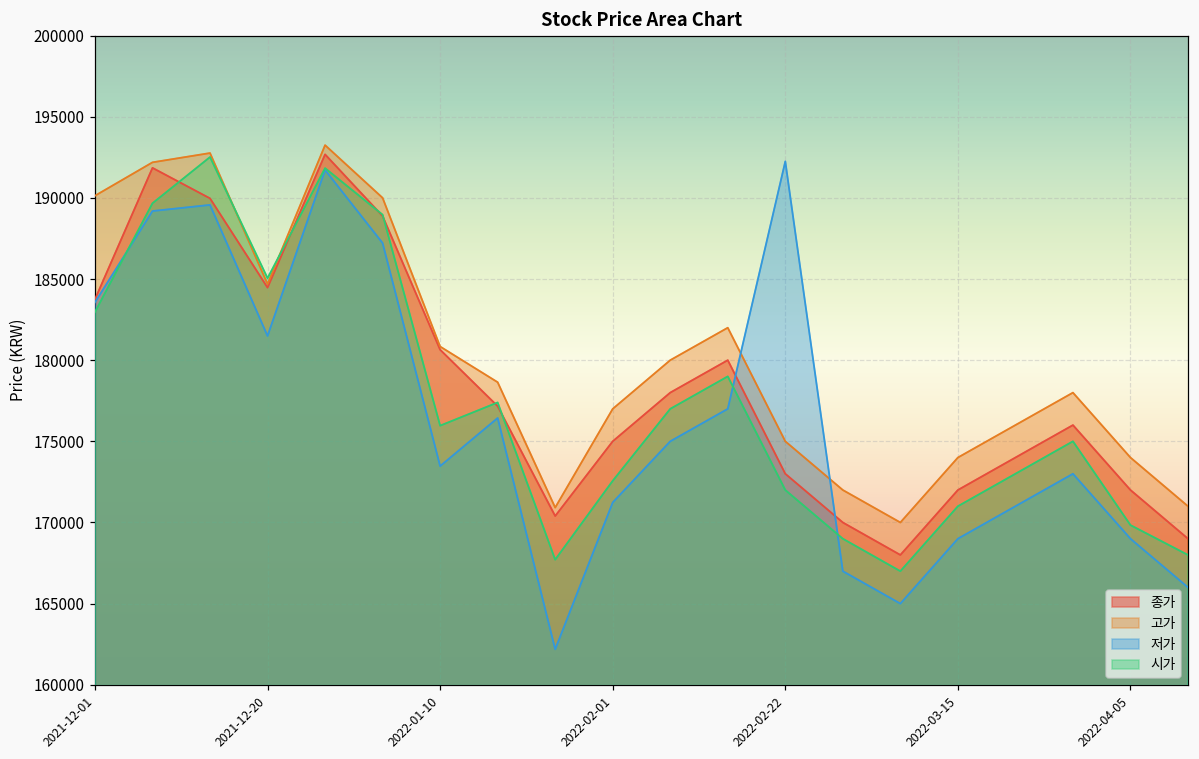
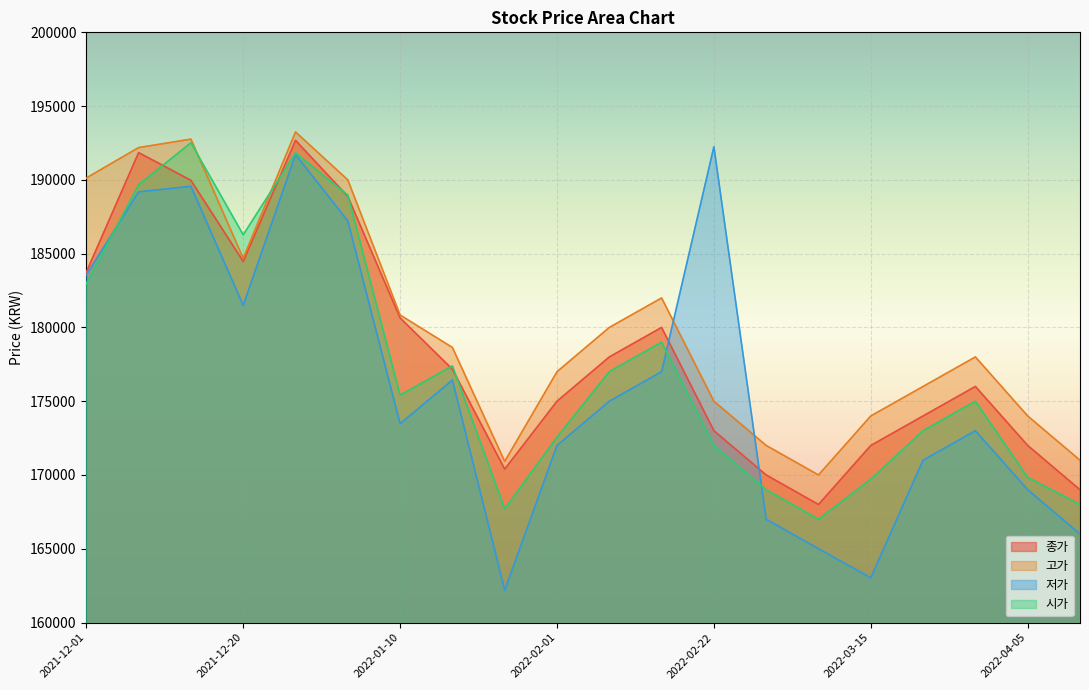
시가, 2021-12-20: 185100 -> 186300
시가, 2022-01-10: 176000 -> 175400
저가, 2022-02-01: 171200 -> 172000
저가, 2022-03-15: 169000 -> 163000
시가, 2022-03-15: 171000 -> 169700
